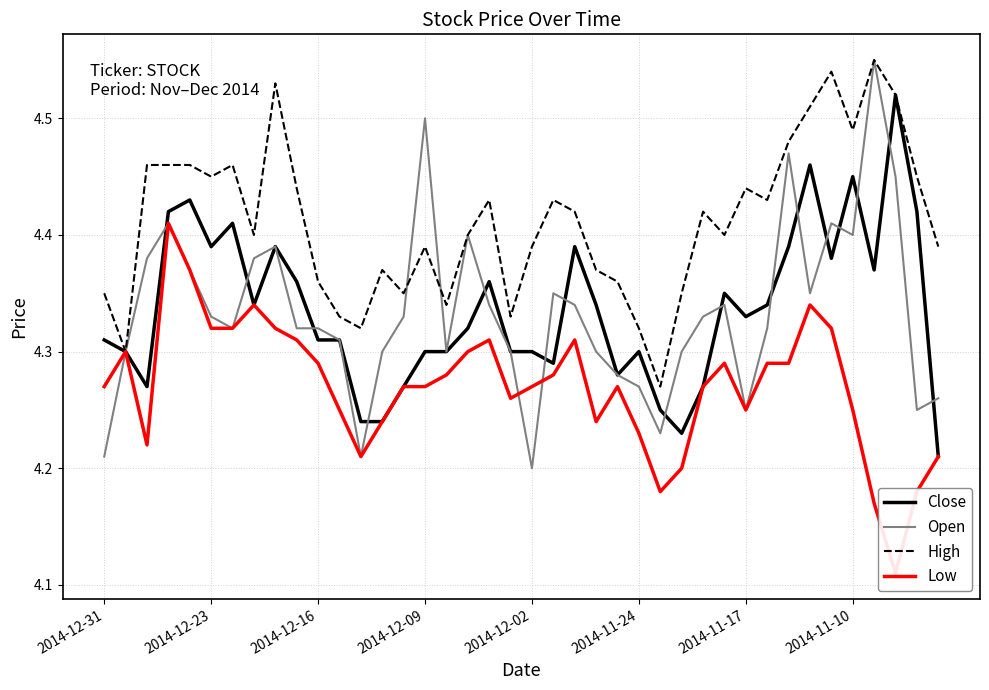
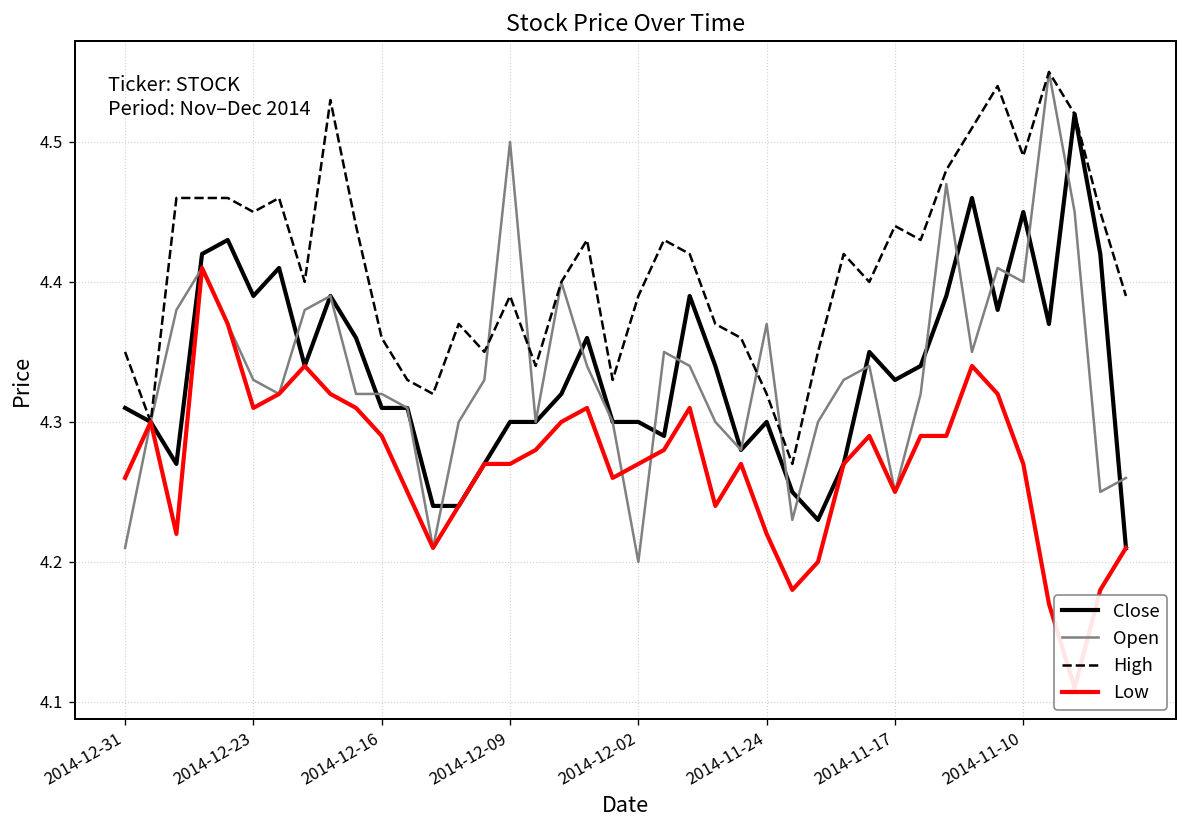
Low, 2014-12-31: 4.27 -> 4.26
Low, 2014-12-23: 4.32 -> 4.31
Open, 2014-11-24: 4.27 -> 4.37
Low, 2014-11-24: 4.23 -> 4.22
Low, 2014-11-10: 4.25 -> 4.27
